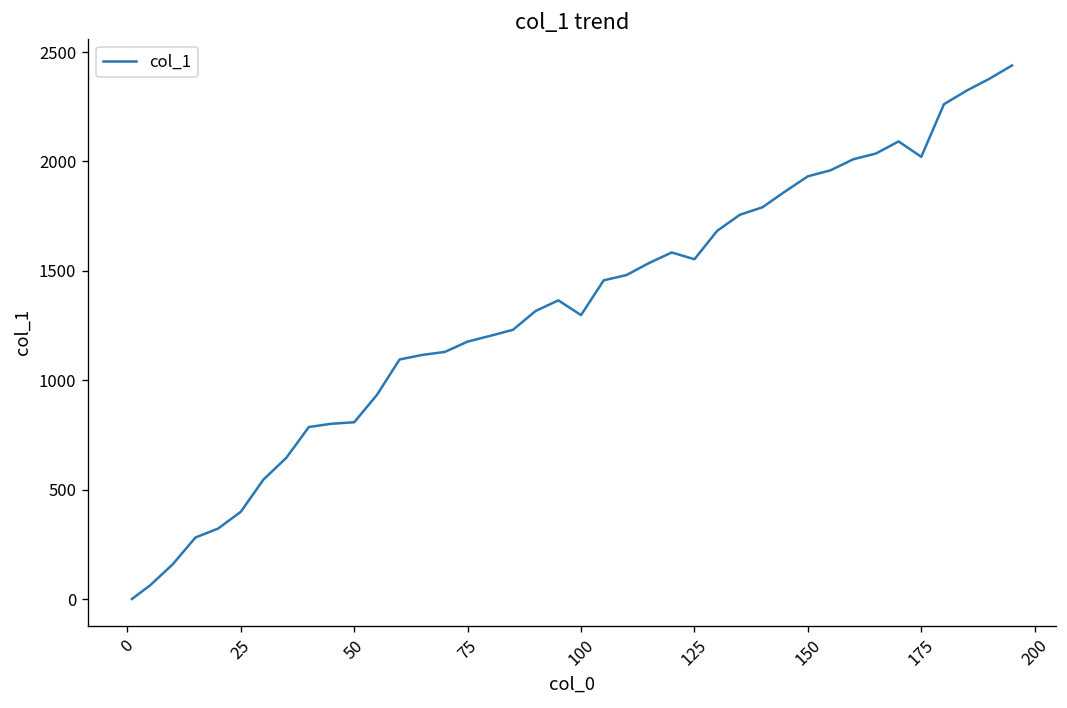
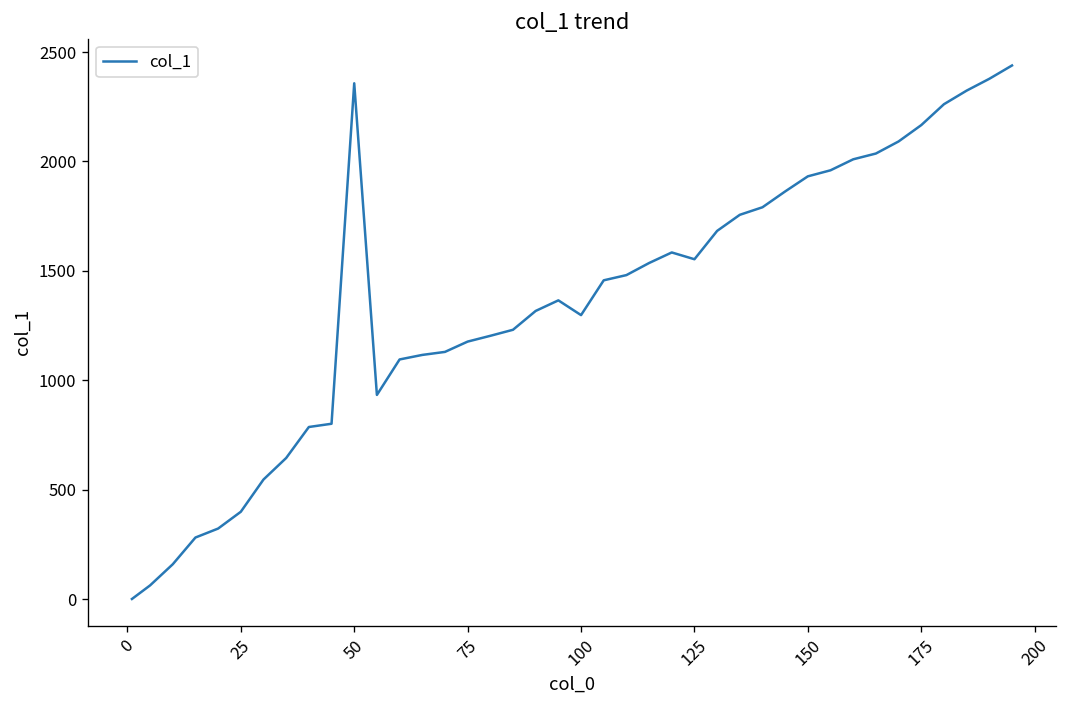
50: 810 -> 2360
175: 2020 -> 2170
